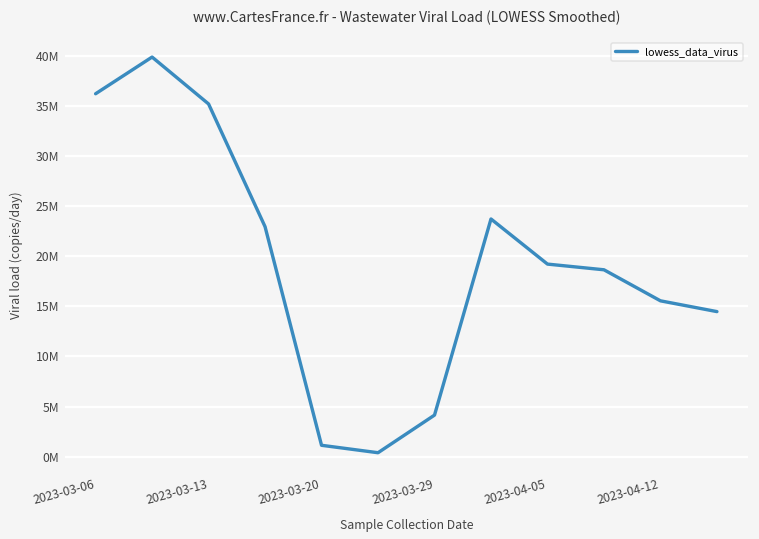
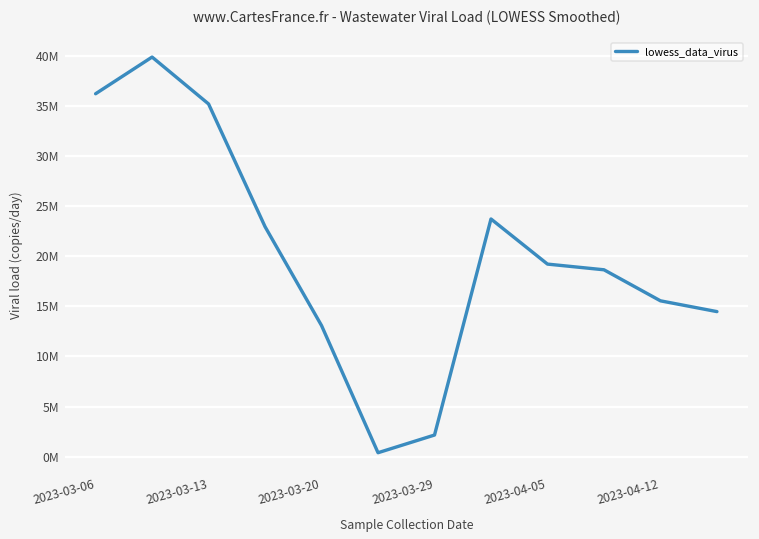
2023-03-20: 1000000 -> 13000000
2023-03-29: 4000000 -> 2000000
